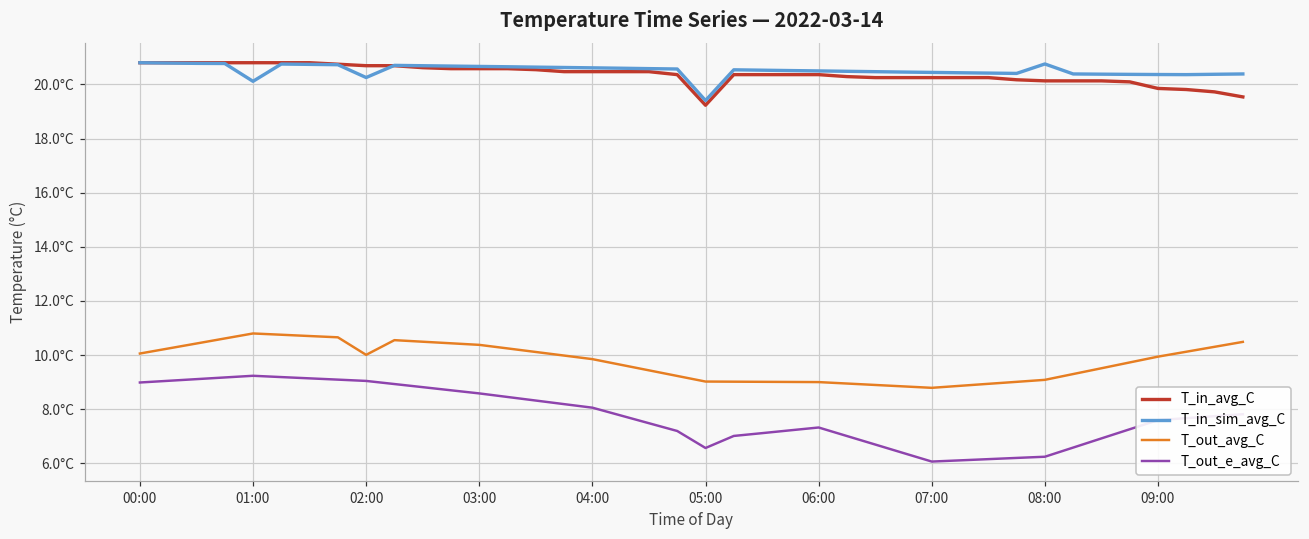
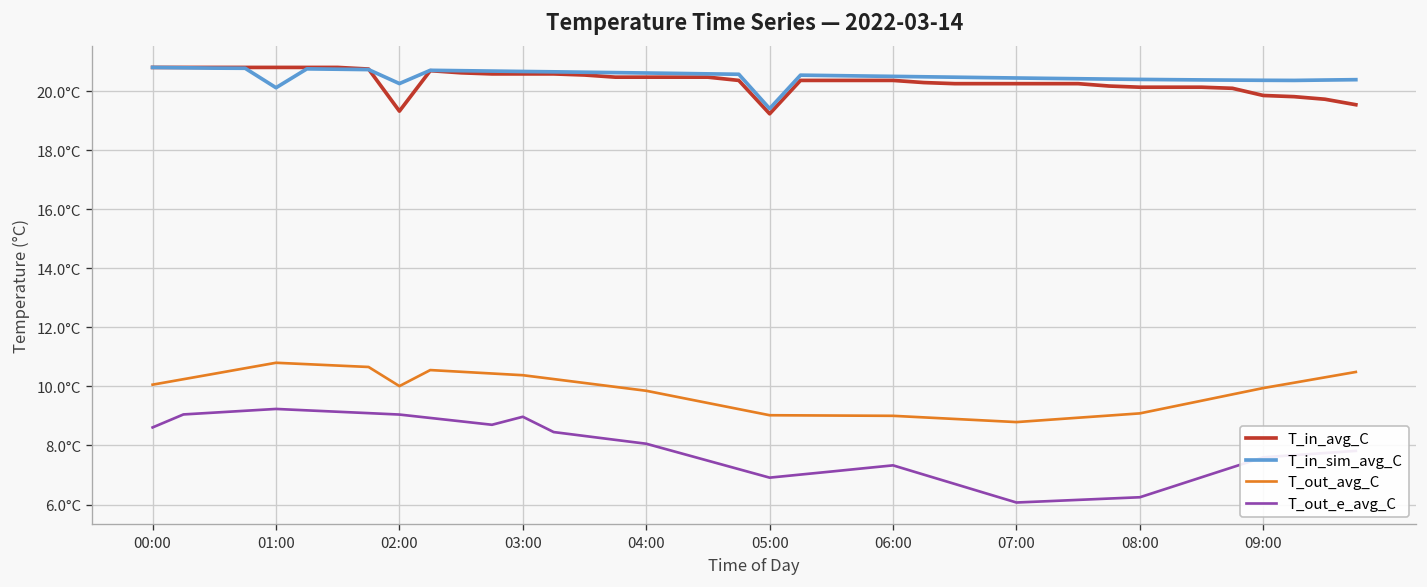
T_out_e_avg_C, 00:00: 9.0°C -> 8.6°C
T_in_avg_C, 02:00: 20.7°C -> 19.3°C
T_out_e_avg_C, 03:00: 8.6°C -> 9.0°C
T_out_e_avg_C, 05:00: 6.6°C -> 6.9°C
T_in_sim_avg_C, 08:00: 20.8°C -> 20.4°C
